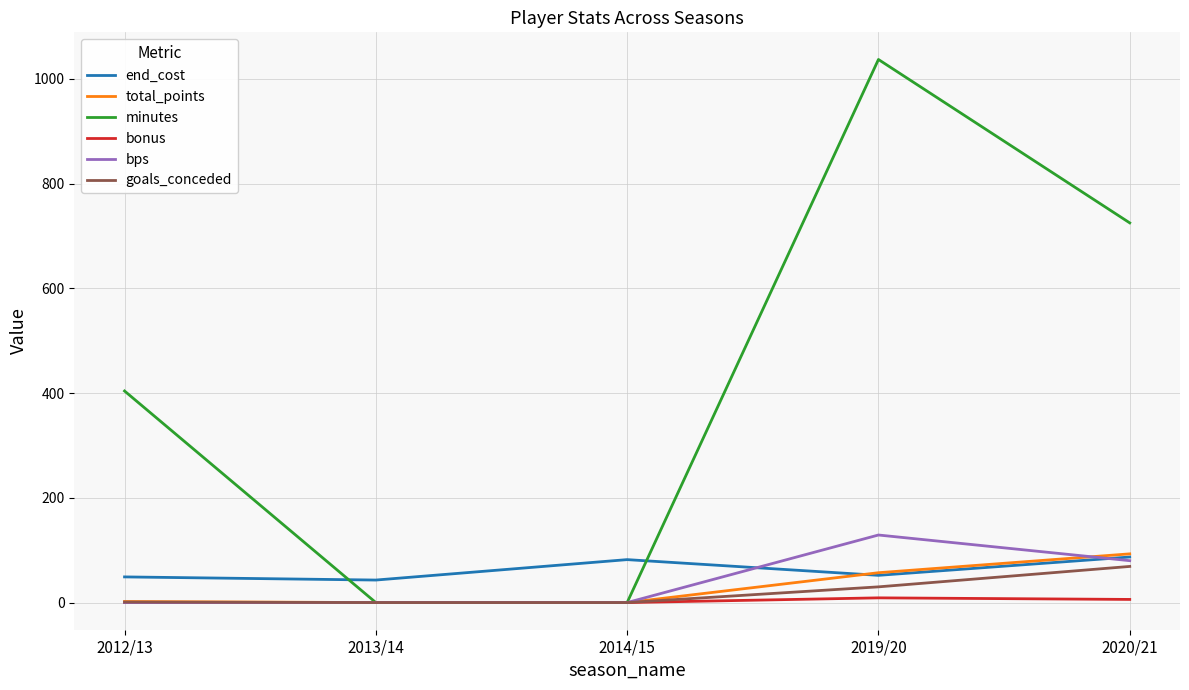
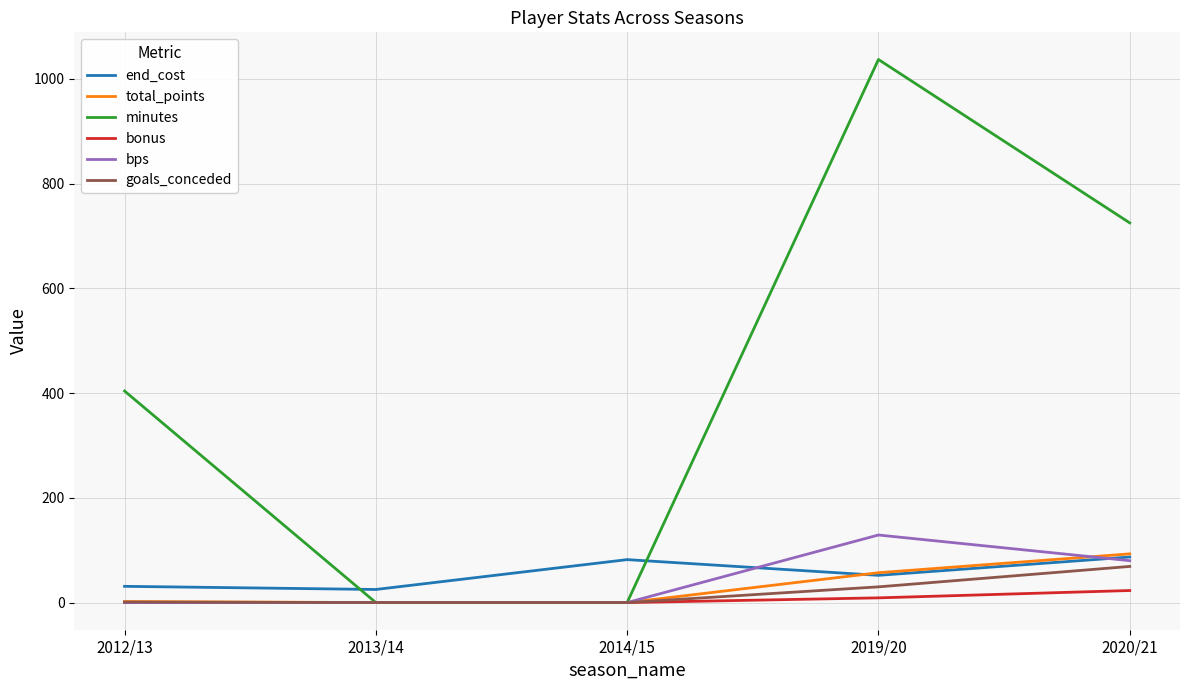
end_cost, 2012/13: 50 -> 30
end_cost, 2013/14: 40 -> 30
bonus, 2020/21: 10 -> 20
